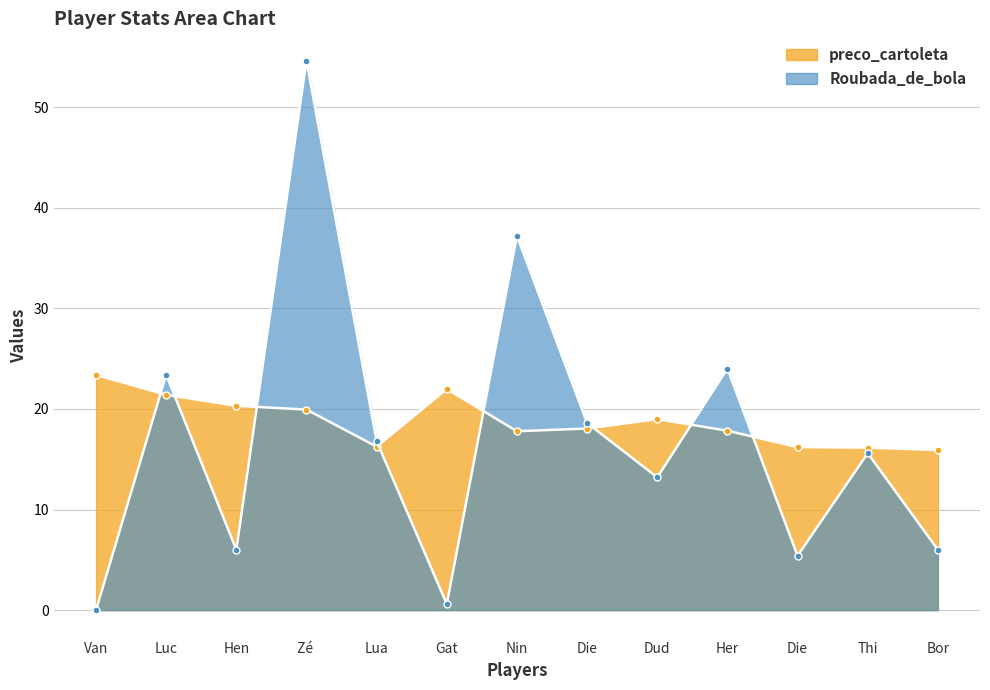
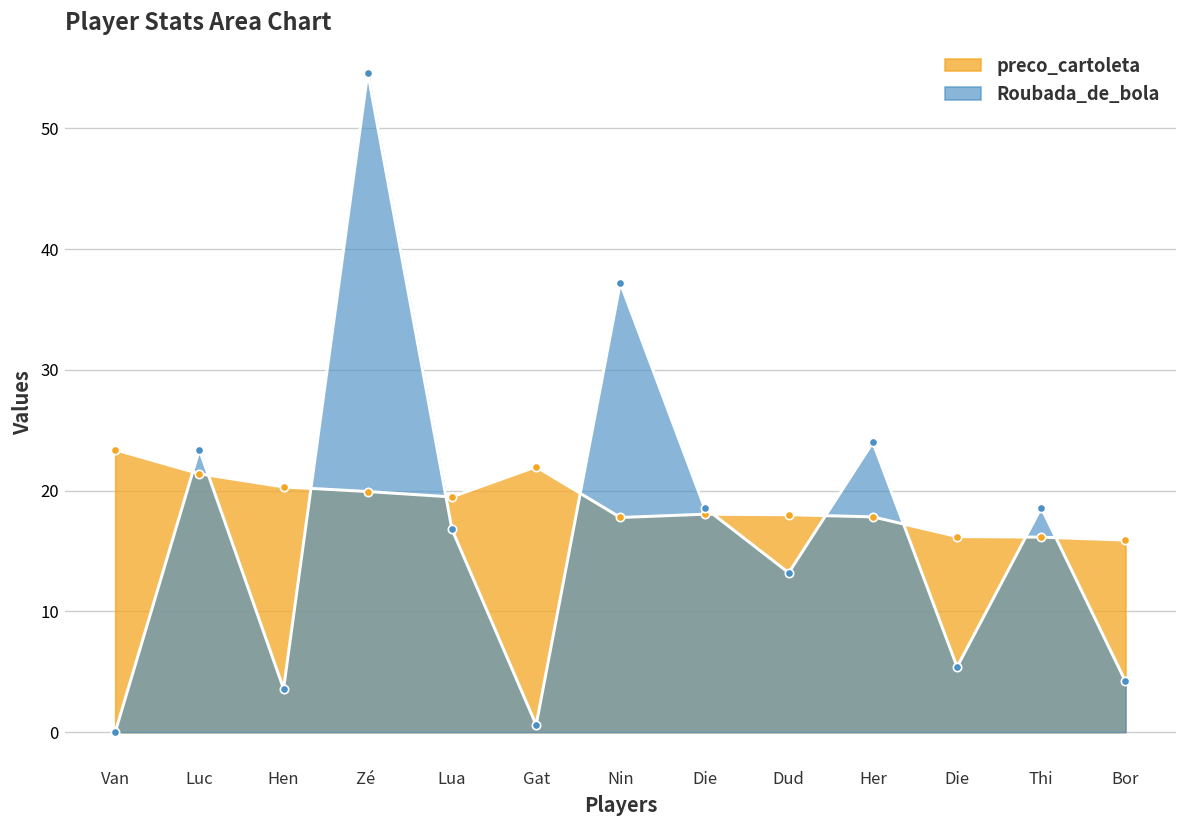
Roubada_de_bola, Hen: 6.0 -> 3.6
preco_cartoleta, Lua: 16.3 -> 19.5
preco_cartoleta, Dud: 19.0 -> 18.0
Roubada_de_bola, Thi: 15.6 -> 18.6
Roubada_de_bola, Bor: 6.0 -> 4.2
